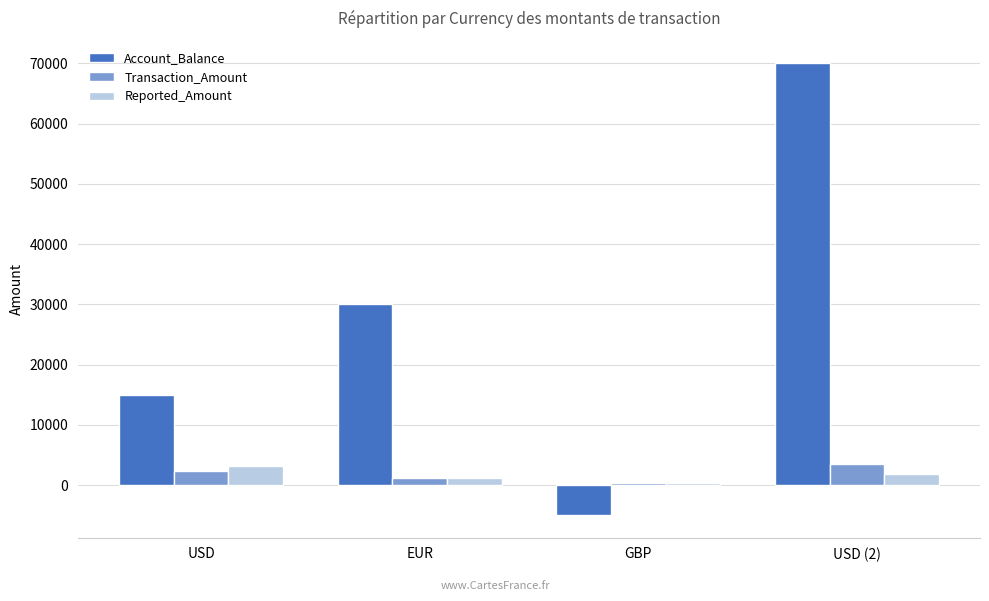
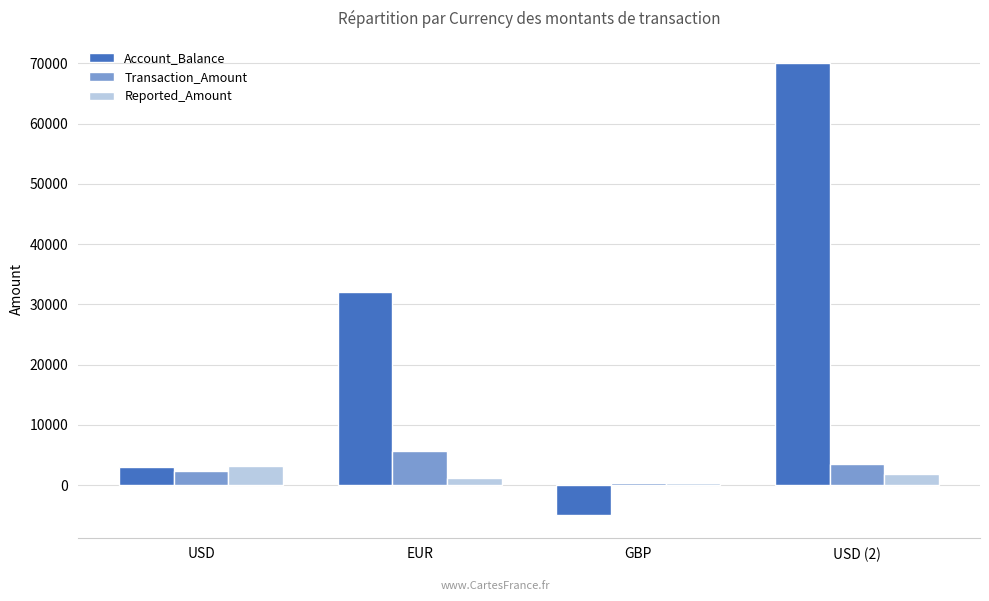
Account_Balance, USD: 15000 -> 3000
Account_Balance, EUR: 30000 -> 32000
Transaction_Amount, EUR: 1000 -> 6000
